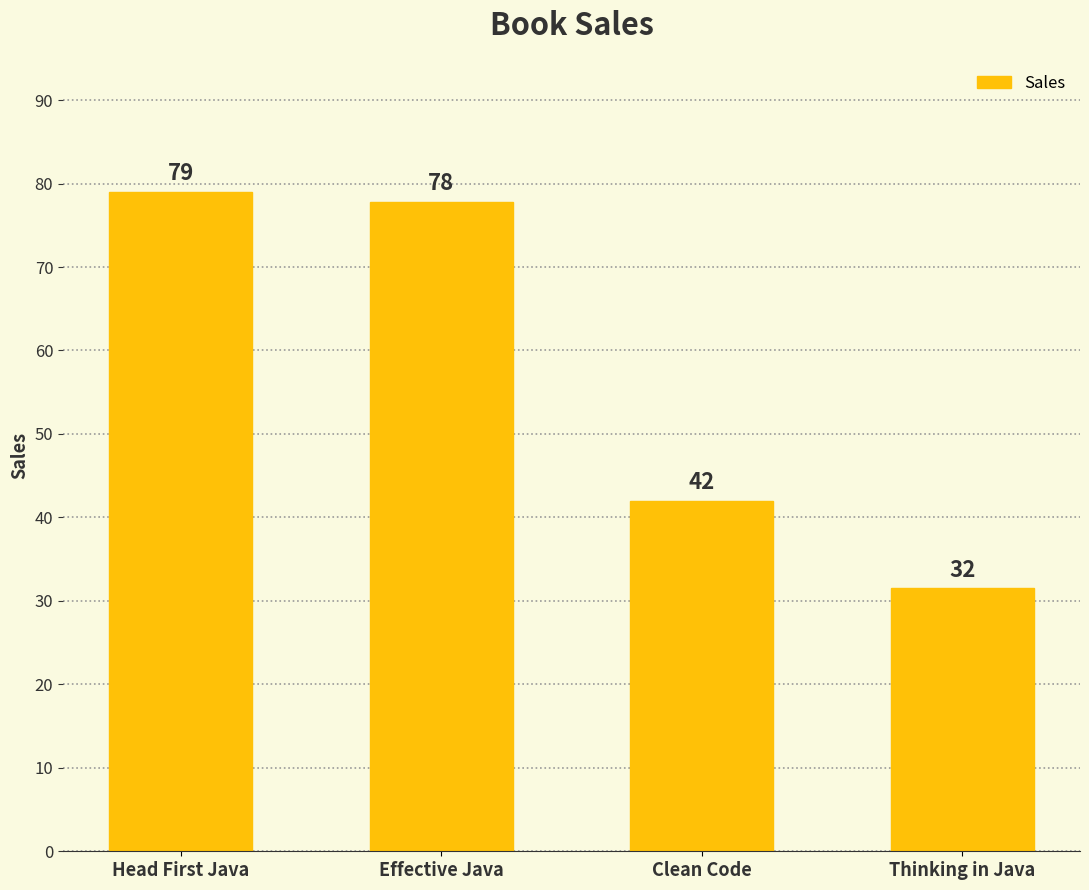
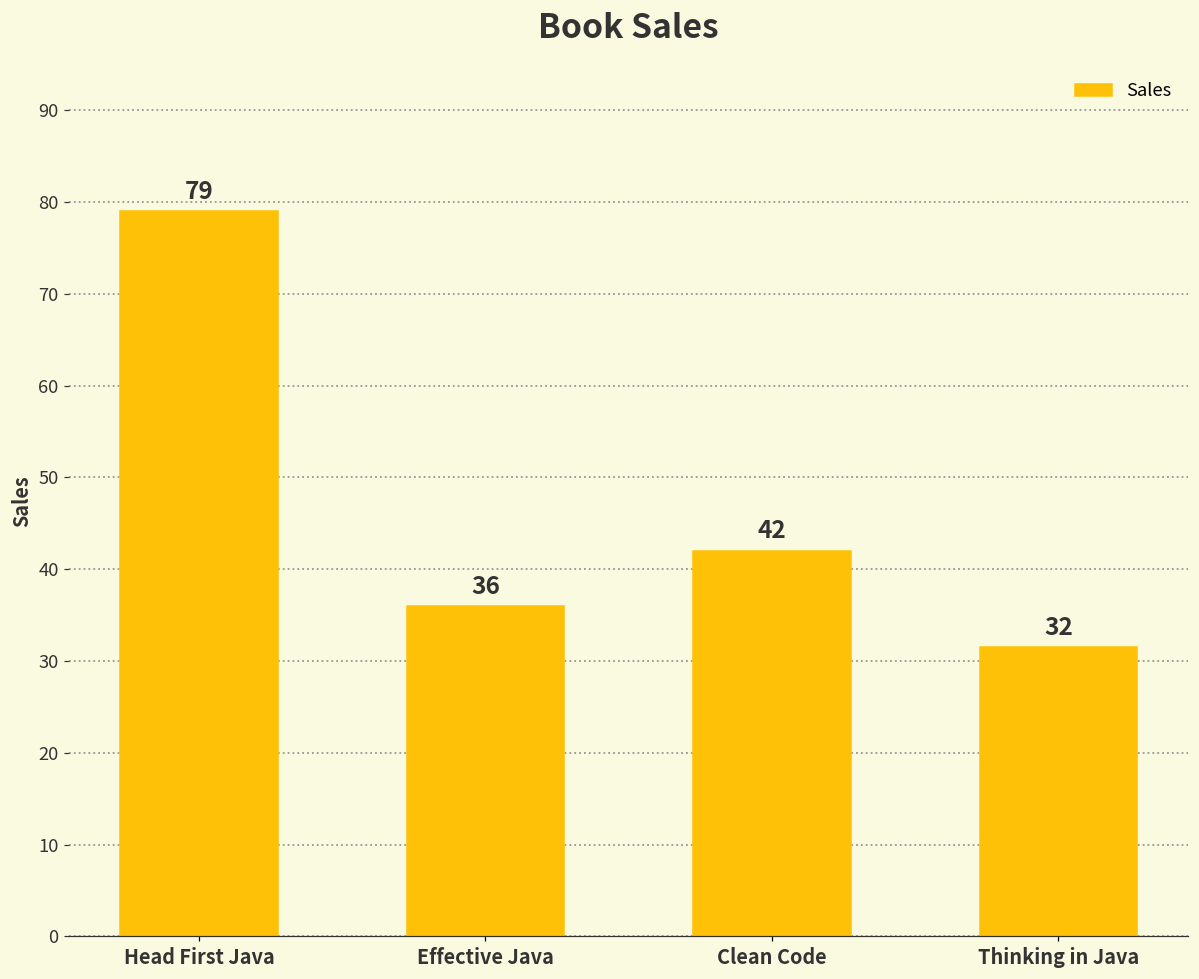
Effective Java: 78 -> 36
